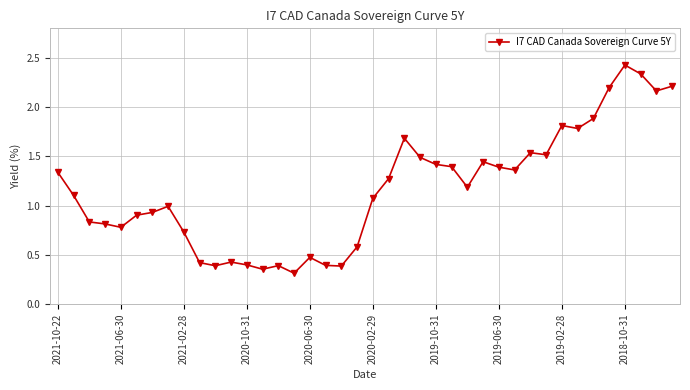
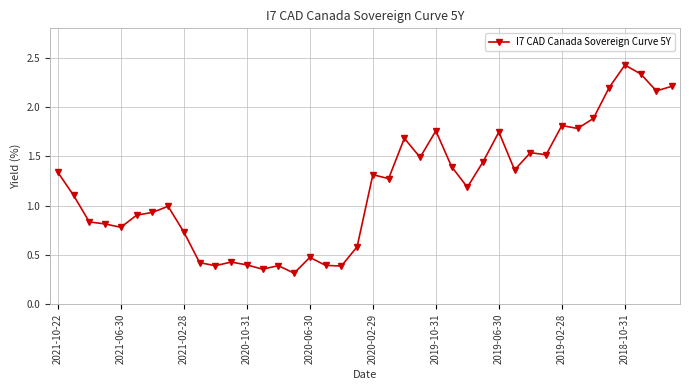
2020-02-29: 1.1 -> 1.3
2019-10-31: 1.4 -> 1.8
2019-06-30: 1.4 -> 1.7
